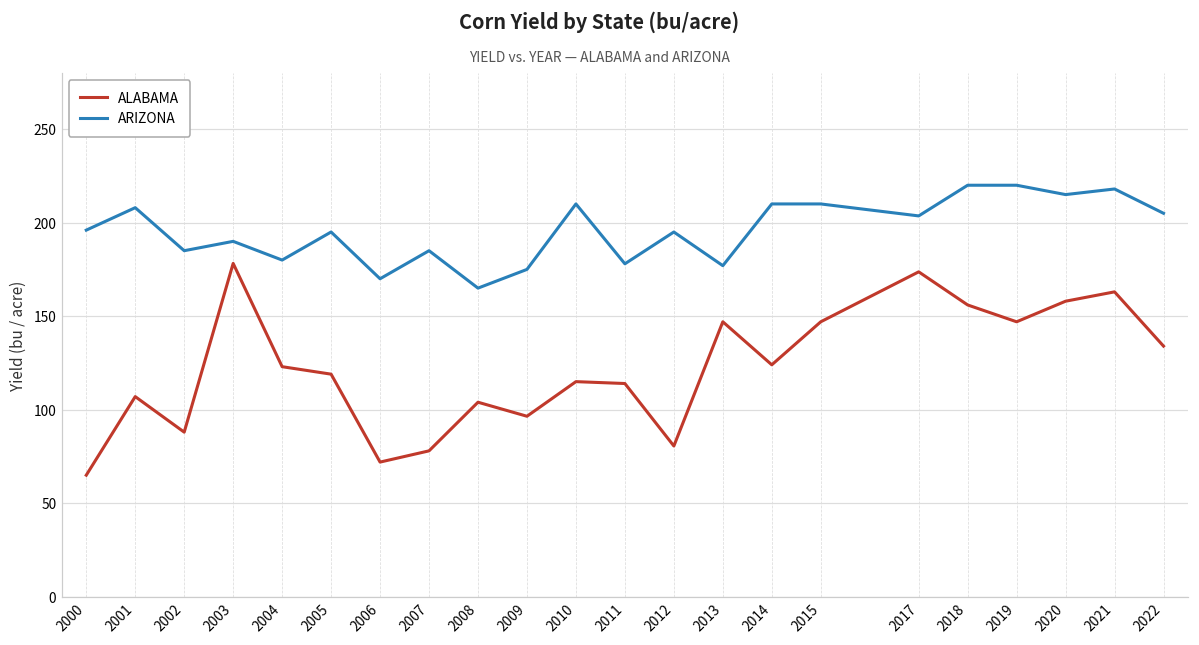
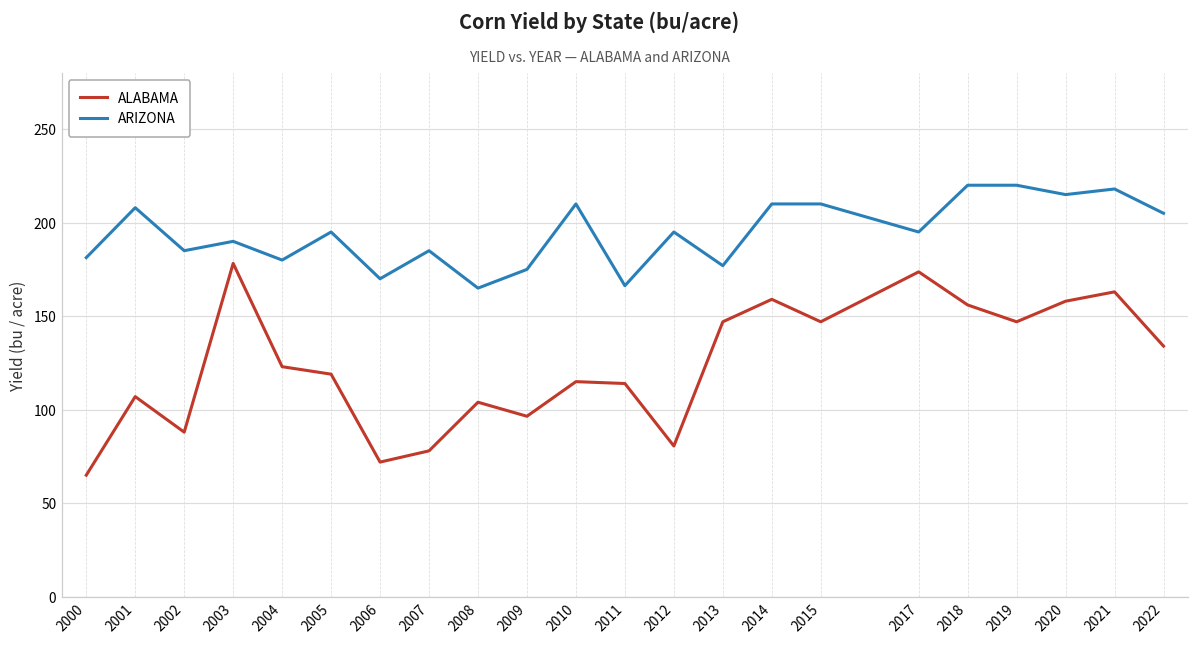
ARIZONA, 2000: 196 -> 181
ARIZONA, 2011: 178 -> 166
ALABAMA, 2014: 124 -> 159
ARIZONA, 2017: 204 -> 195
